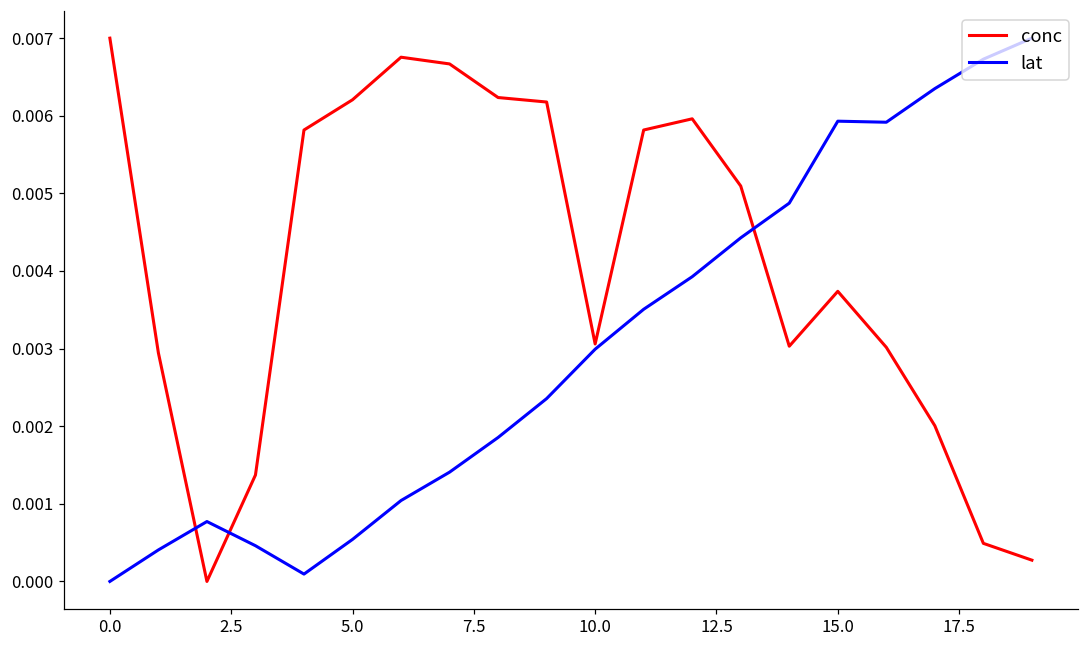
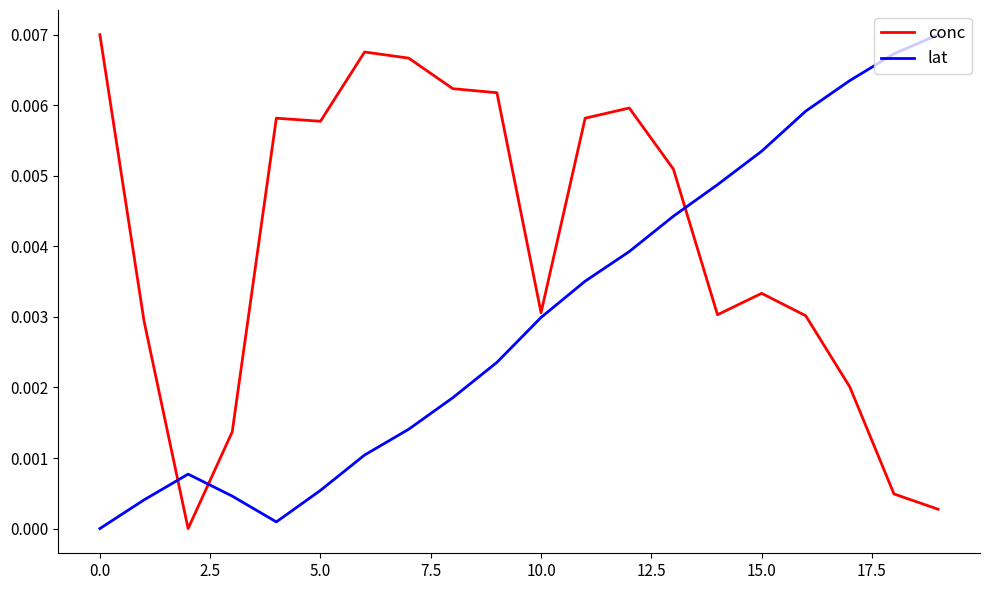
conc, 5.0: 0.0062 -> 0.0058
conc, 15.0: 0.0037 -> 0.0033
lat, 15.0: 0.0059 -> 0.0053
